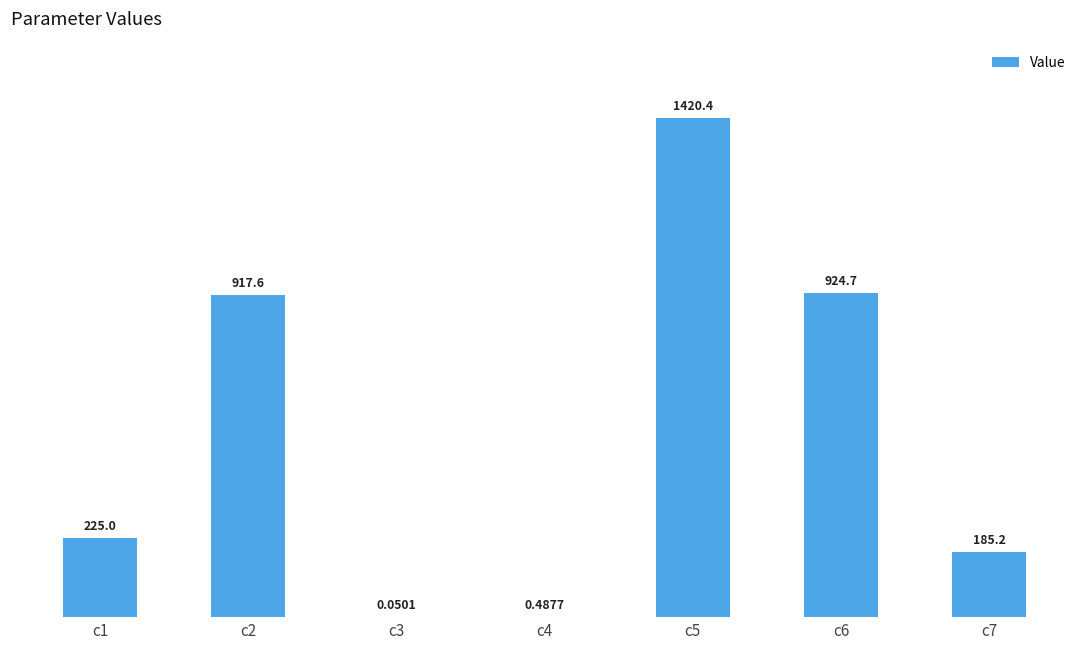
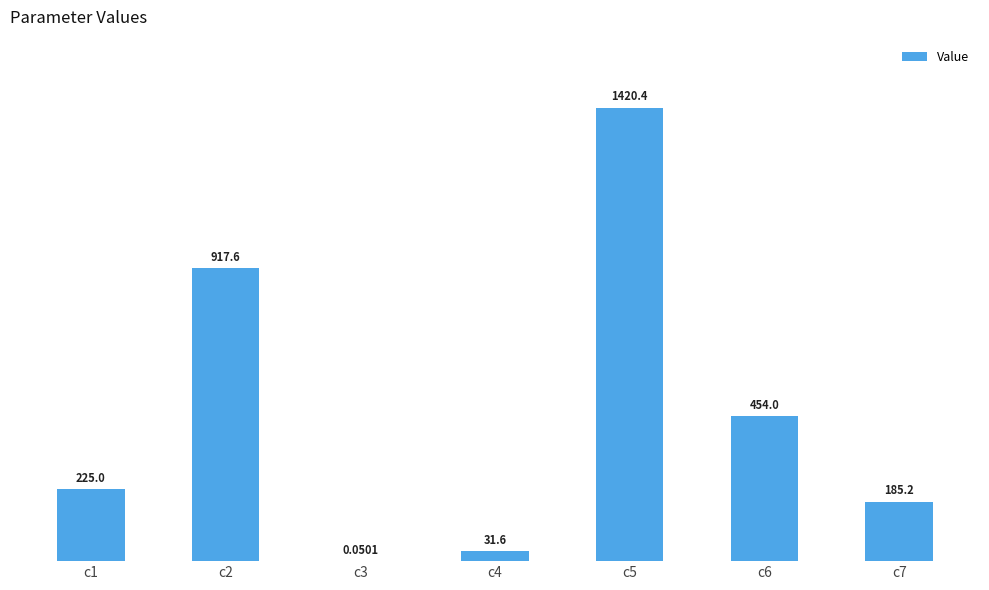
c4: 0.4877 -> 31.6
c6: 924.7 -> 454.0
